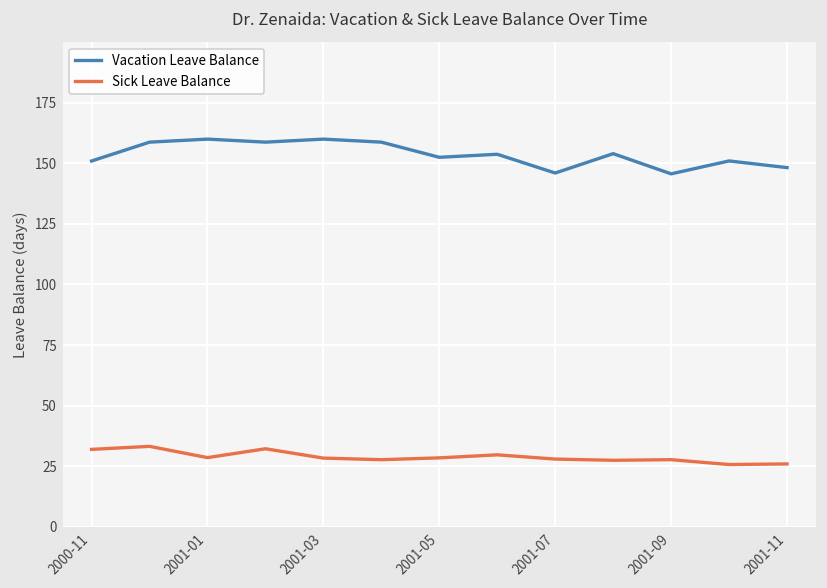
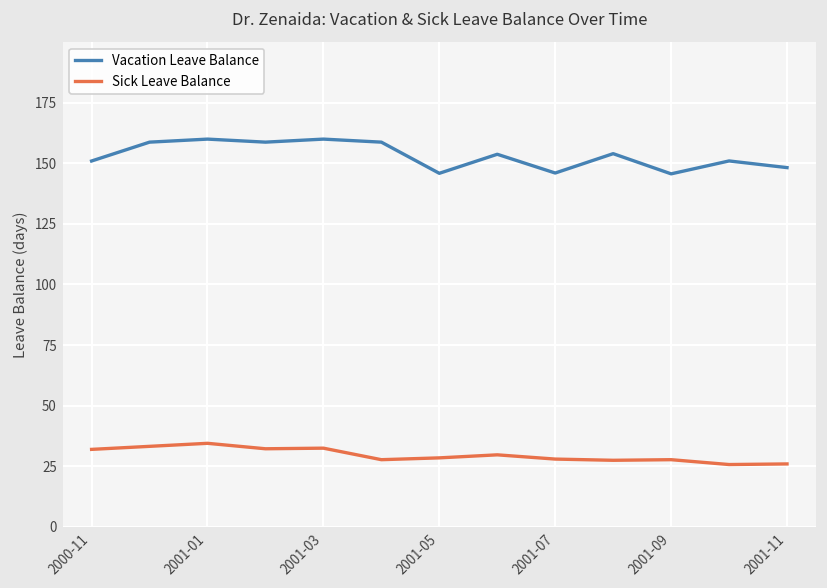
Sick Leave Balance, 2001-01: 29 -> 35
Sick Leave Balance, 2001-03: 28 -> 33
Vacation Leave Balance, 2001-05: 152 -> 146
